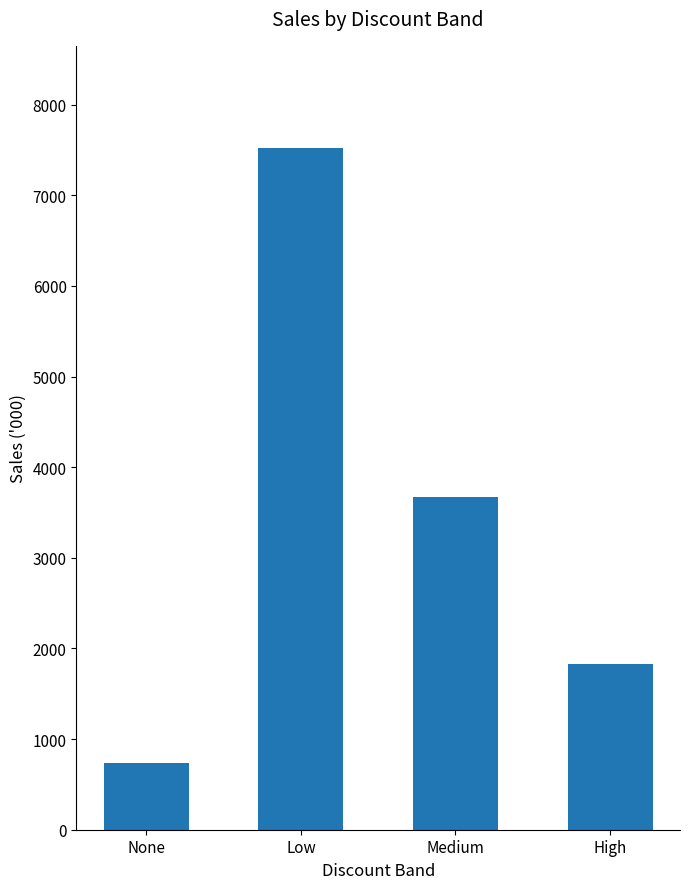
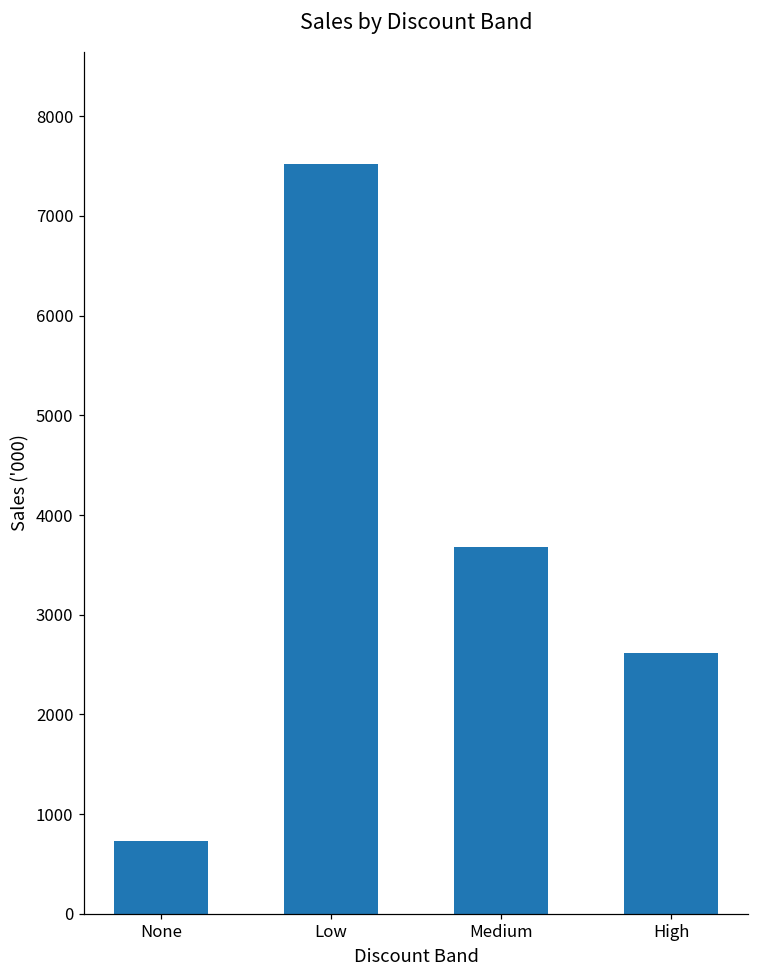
High: 1800 -> 2600
